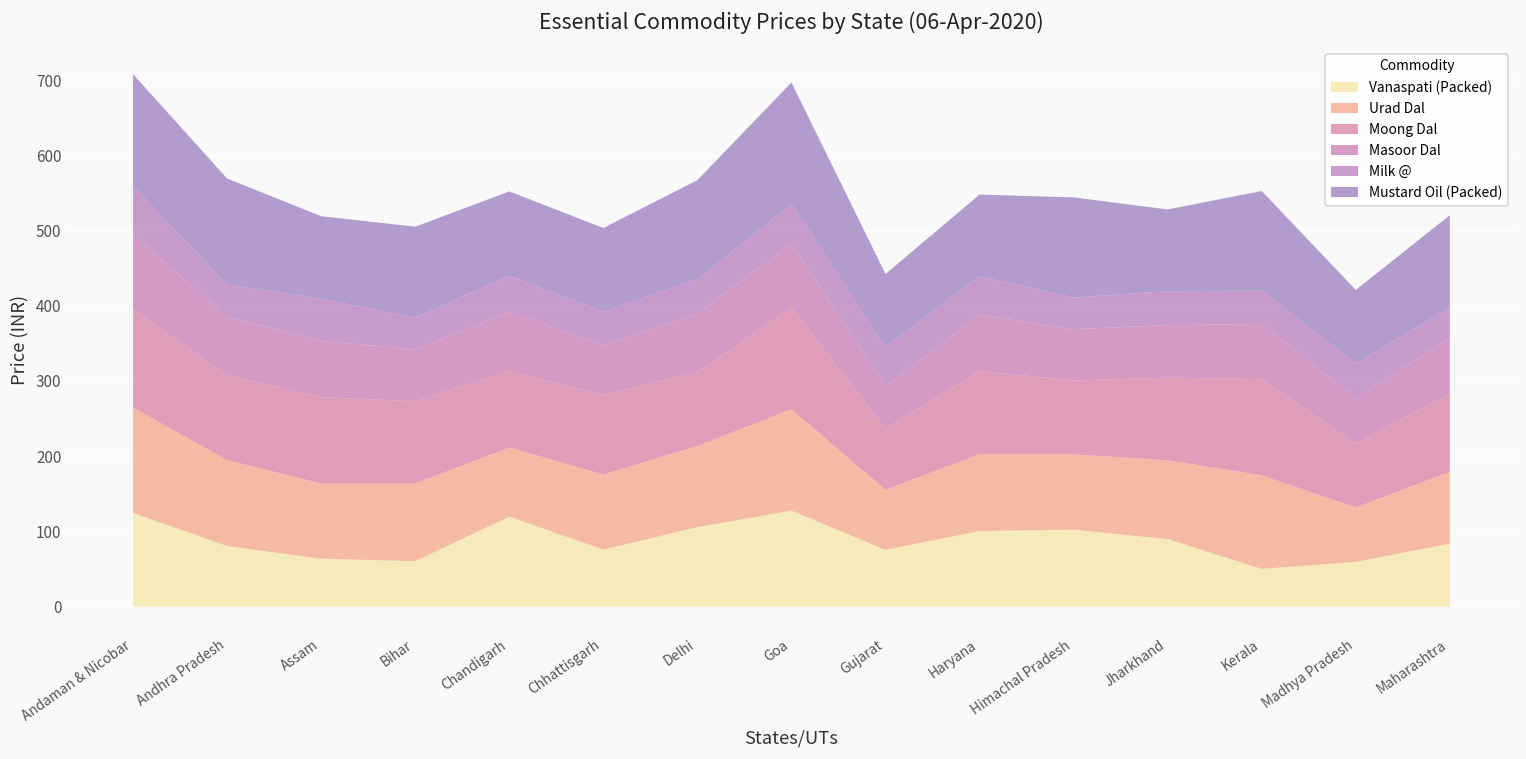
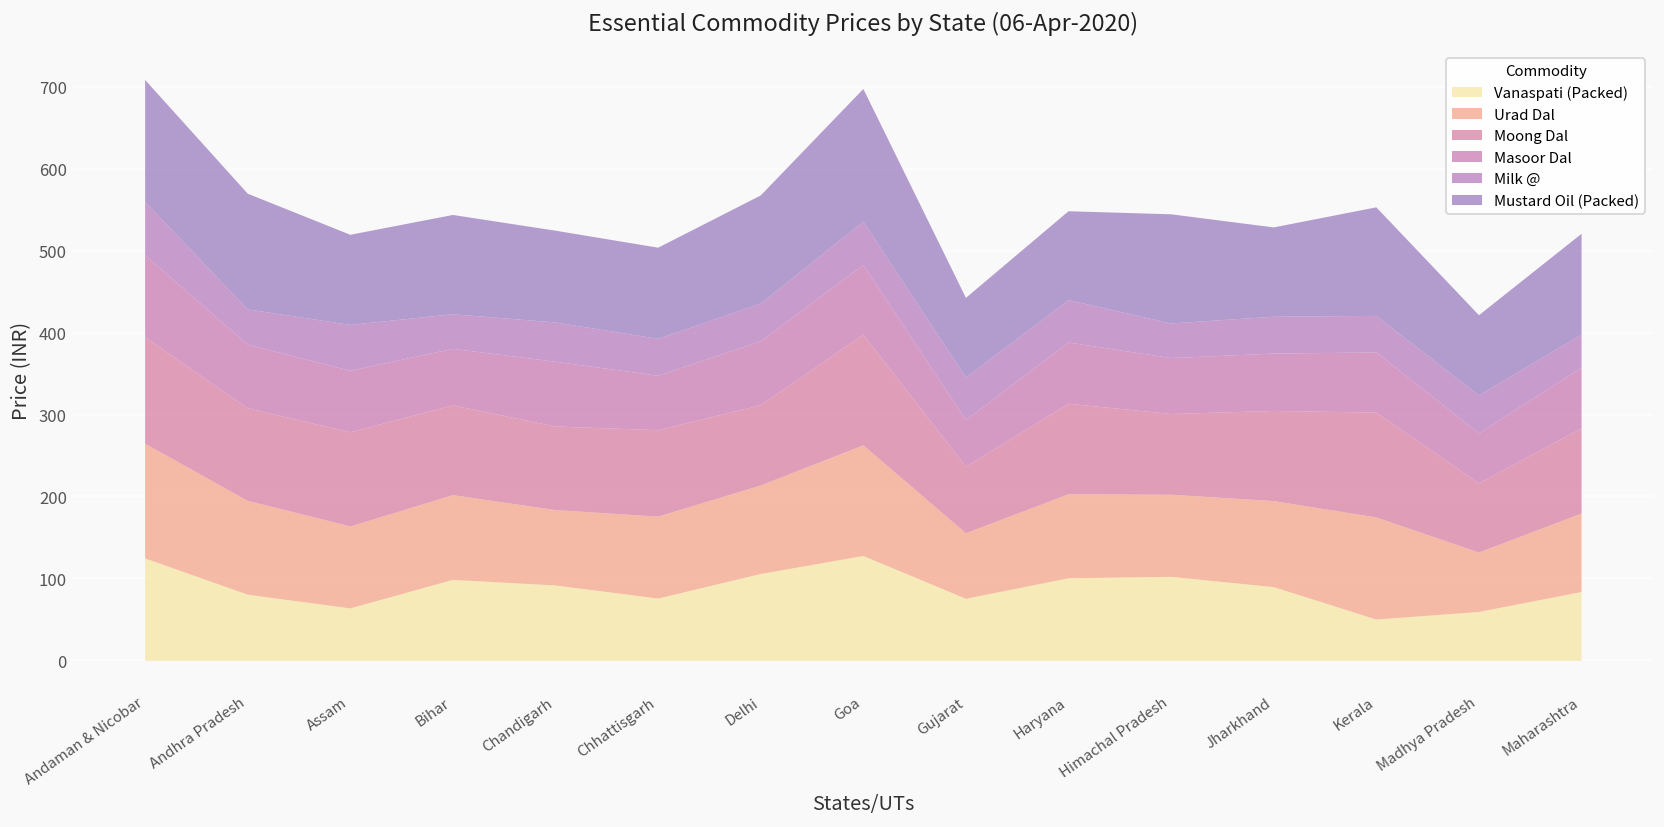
Vanaspati (Packed), Bihar: 60 -> 100
Vanaspati (Packed), Chandigarh: 120 -> 90
